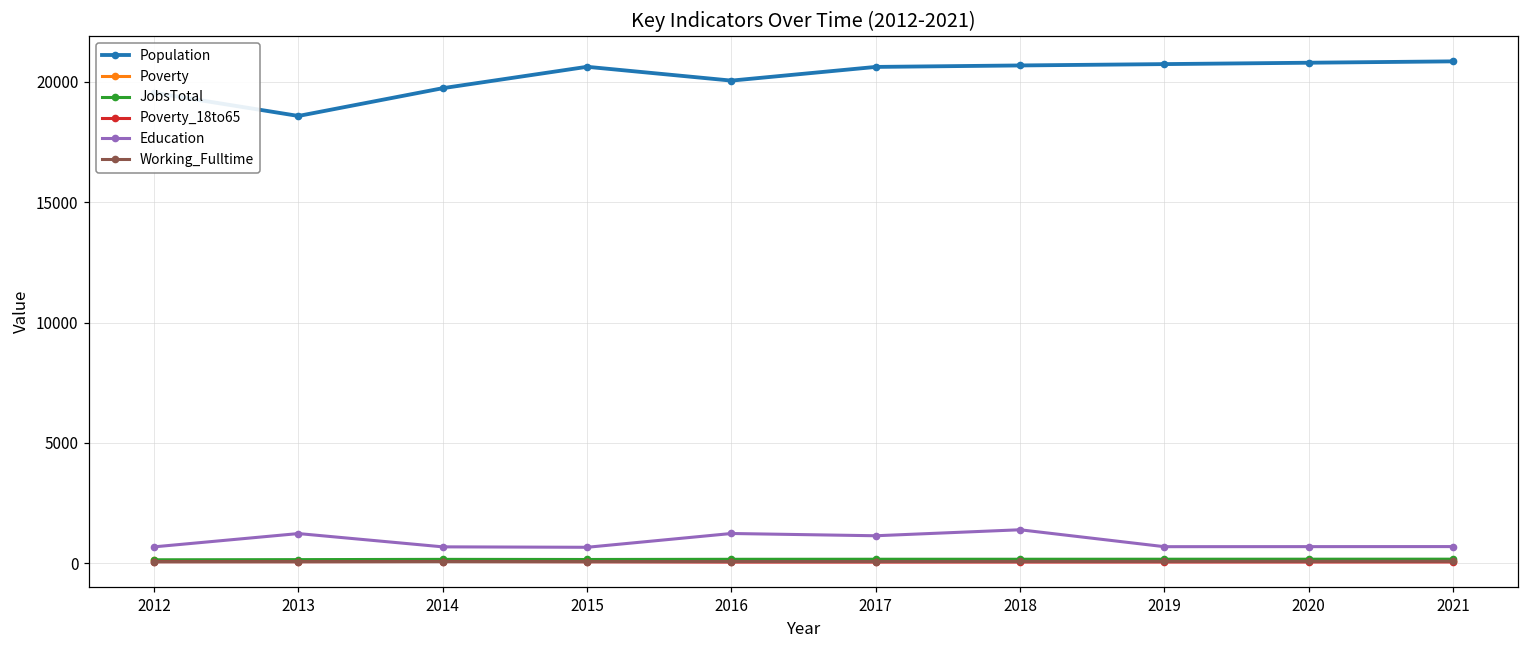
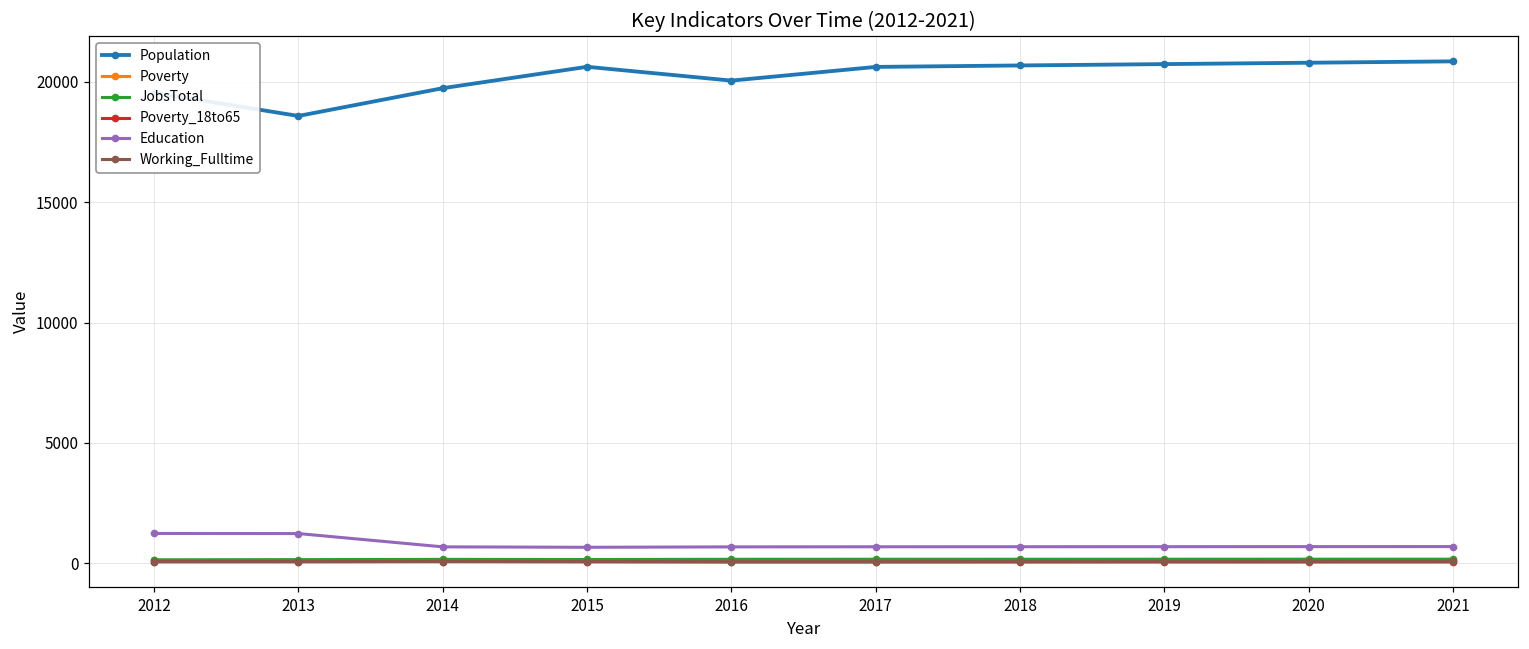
Education, 2012: 700 -> 1200
Education, 2016: 1200 -> 700
Education, 2017: 1100 -> 700
Education, 2018: 1400 -> 700
